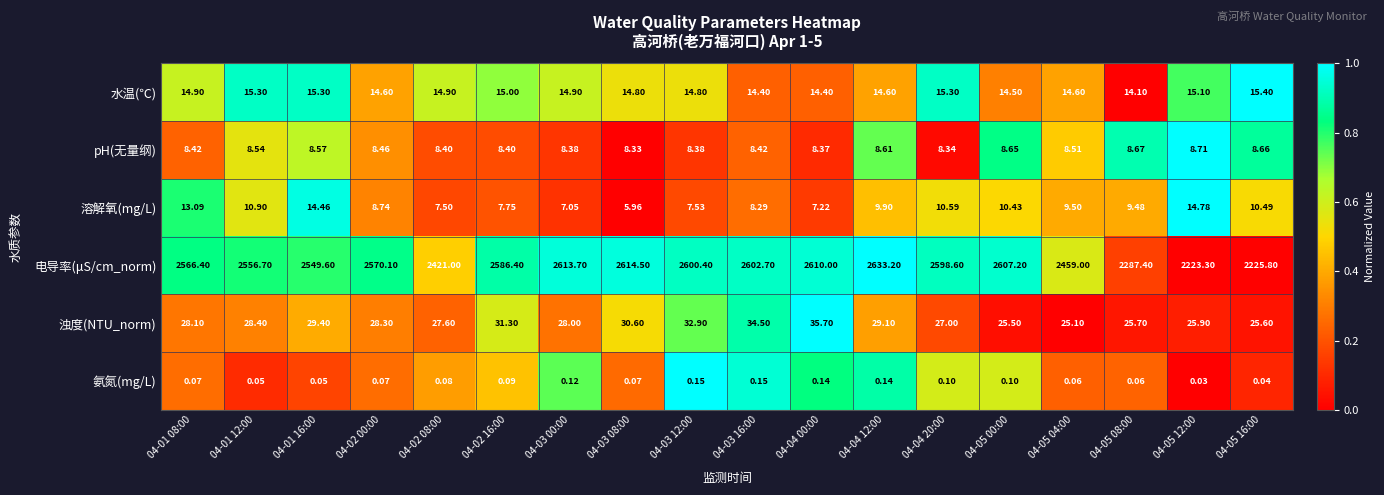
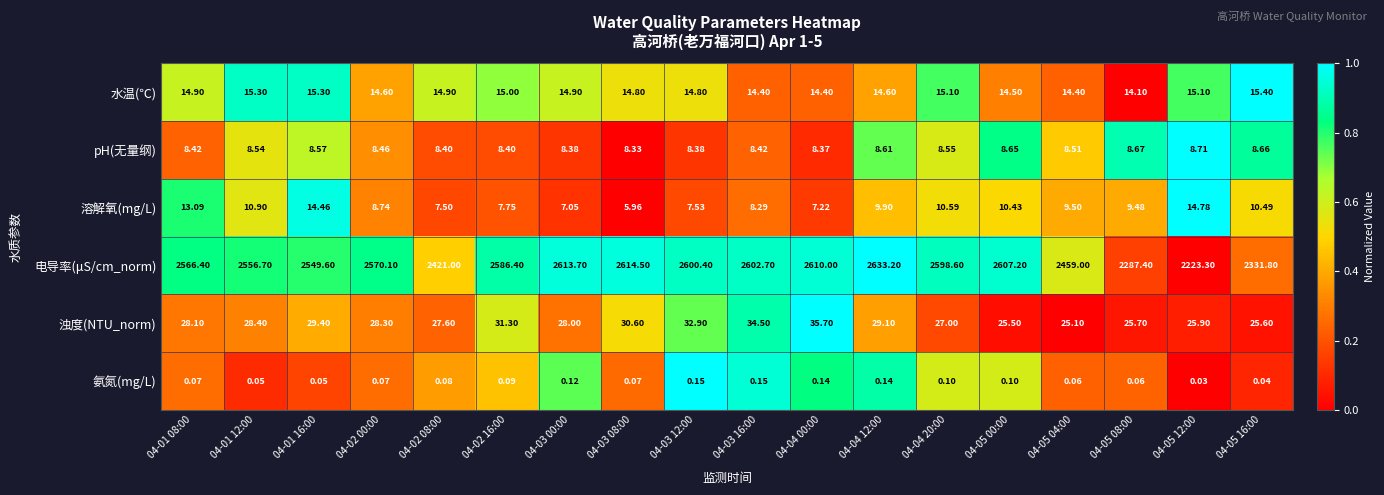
水温(℃), 04-04 20:00: 15.30 -> 15.10
水温(℃), 04-05 04:00: 14.60 -> 14.40
pH(无量纲), 04-04 20:00: 8.34 -> 8.55
电导率(μS/cm_norm), 04-05 16:00: 2225.80 -> 2331.80
